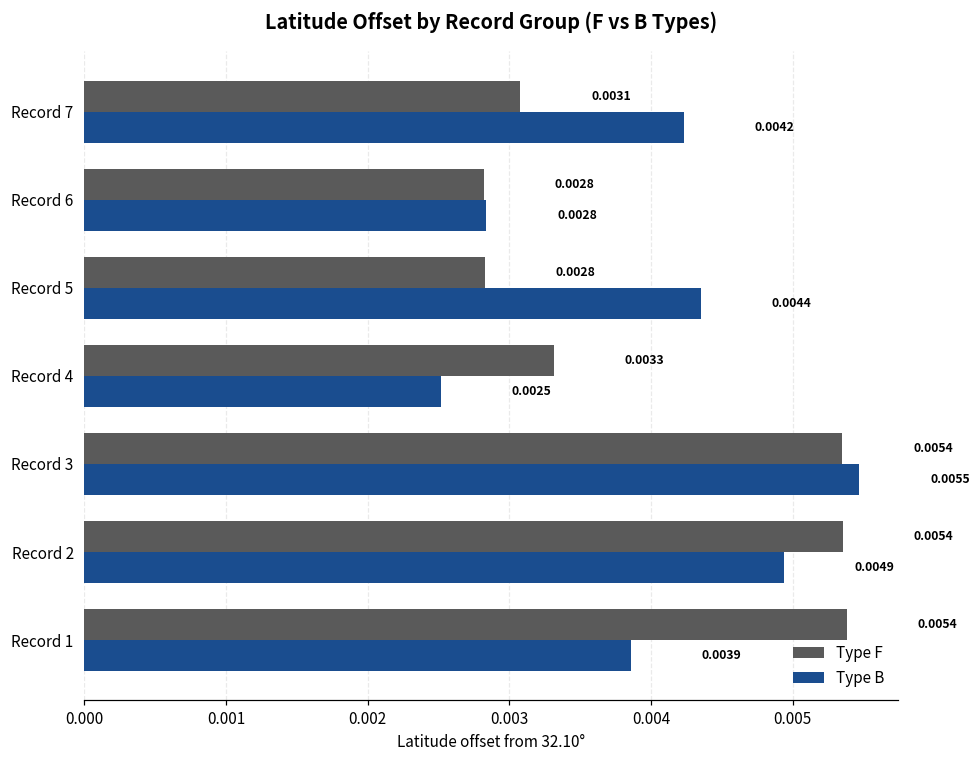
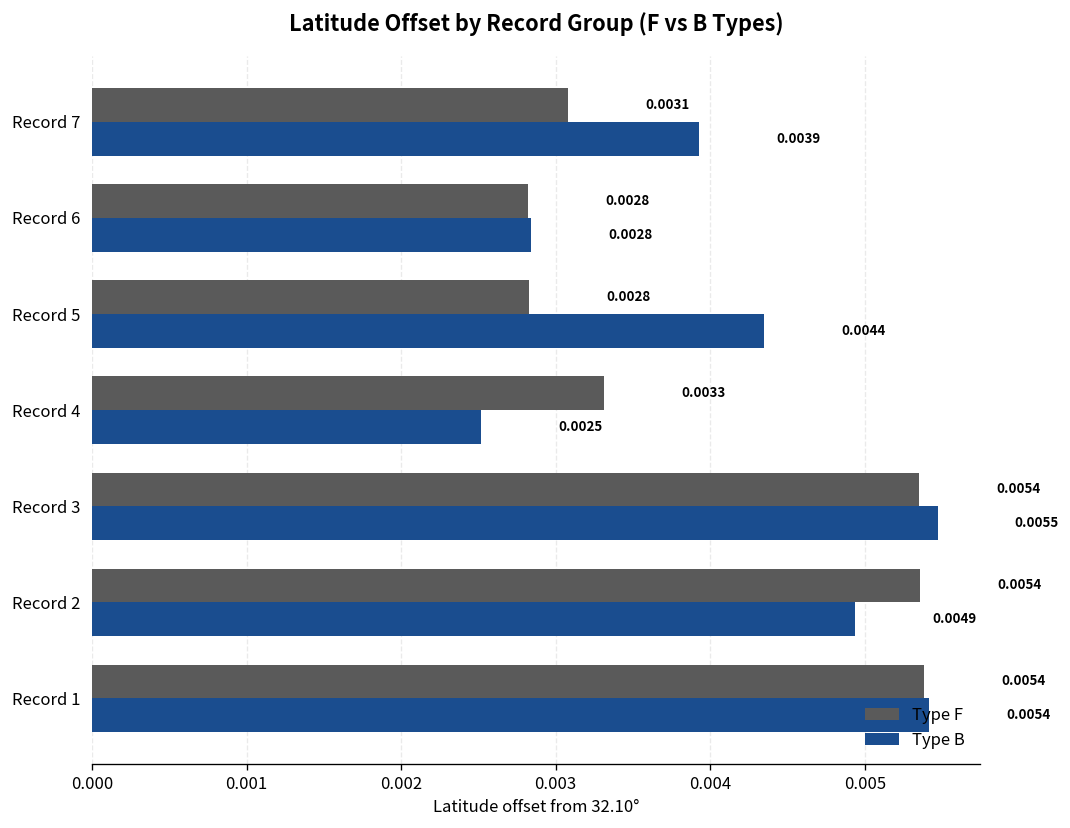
Type B, Record 7: 0.0042 -> 0.0039
Type B, Record 1: 0.0039 -> 0.0054
